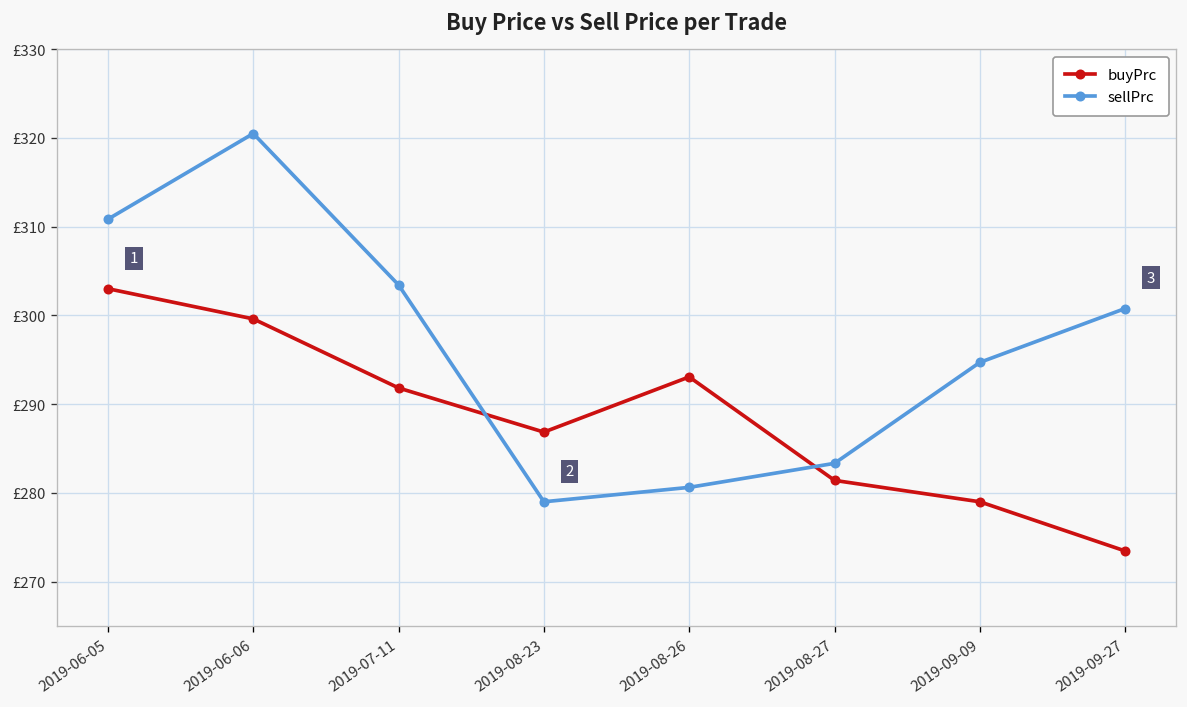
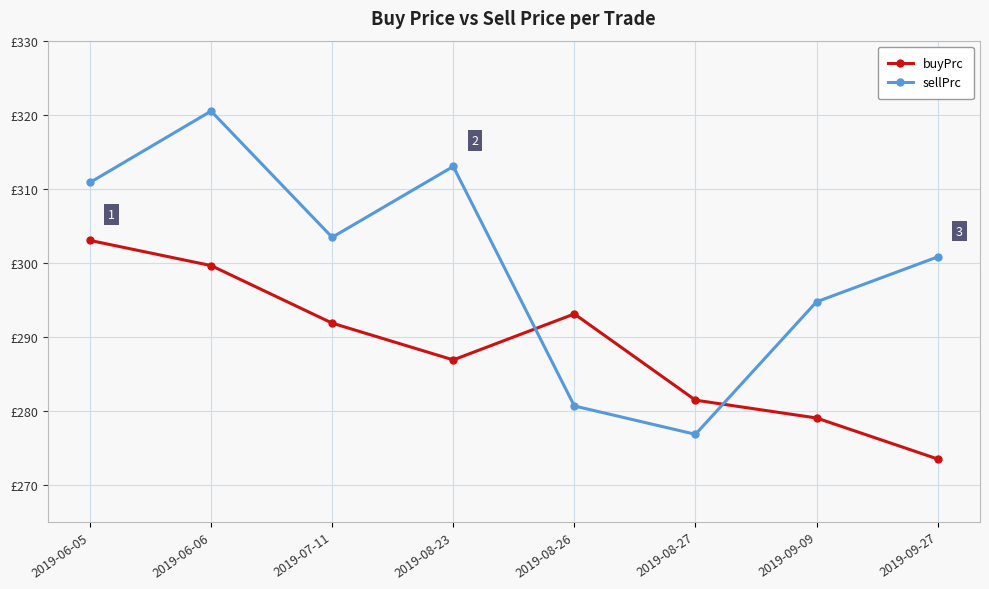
sellPrc, 2019-08-23: £279 -> £313
sellPrc, 2019-08-27: £283 -> £277
